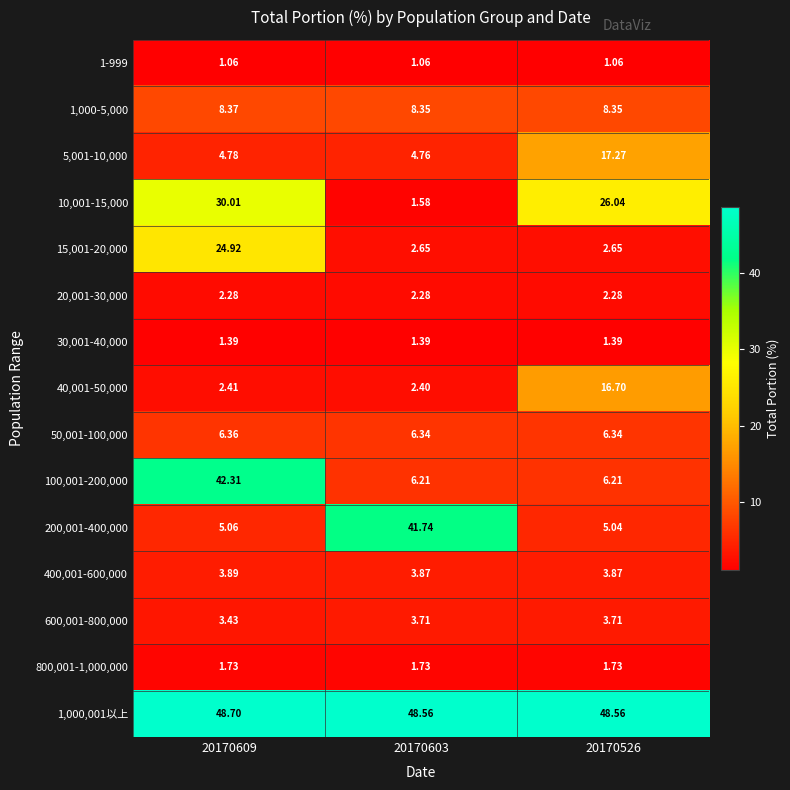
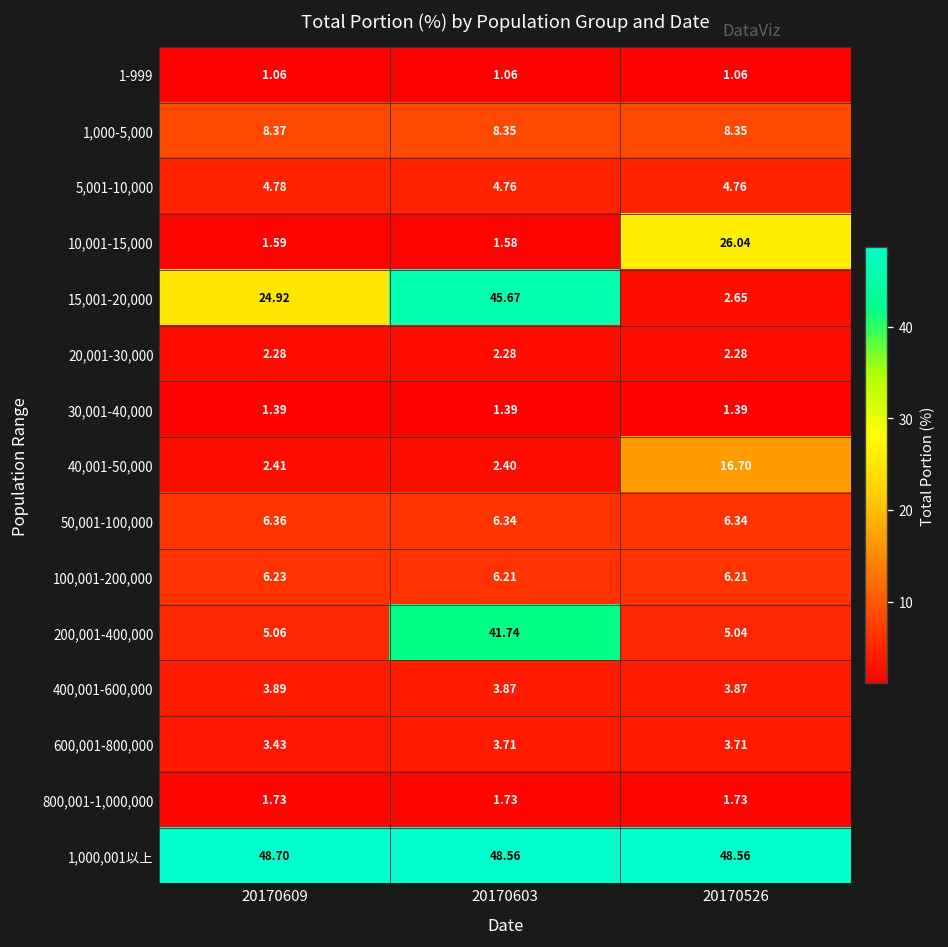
5,001-10,000, 20170526: 17.27 -> 4.76
10,001-15,000, 20170609: 30.01 -> 1.59
15,001-20,000, 20170603: 2.65 -> 45.67
100,001-200,000, 20170609: 42.31 -> 6.23
